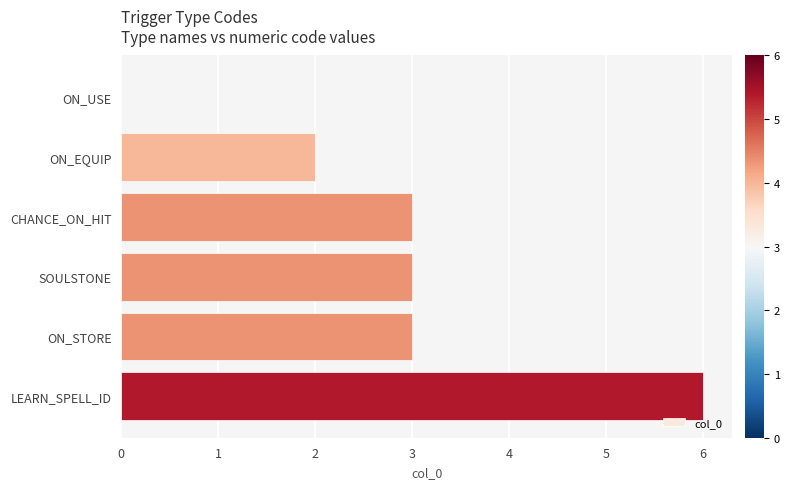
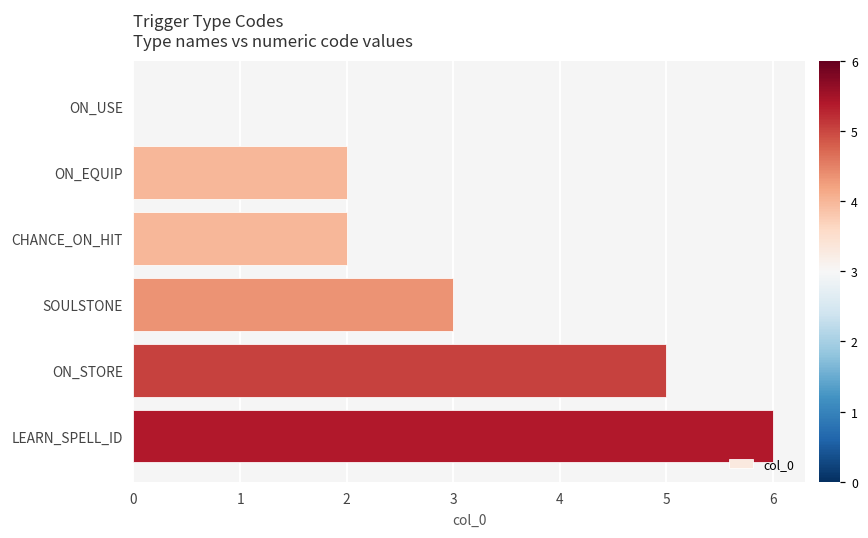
CHANCE_ON_HIT: 3 -> 2
ON_STORE: 3 -> 5
